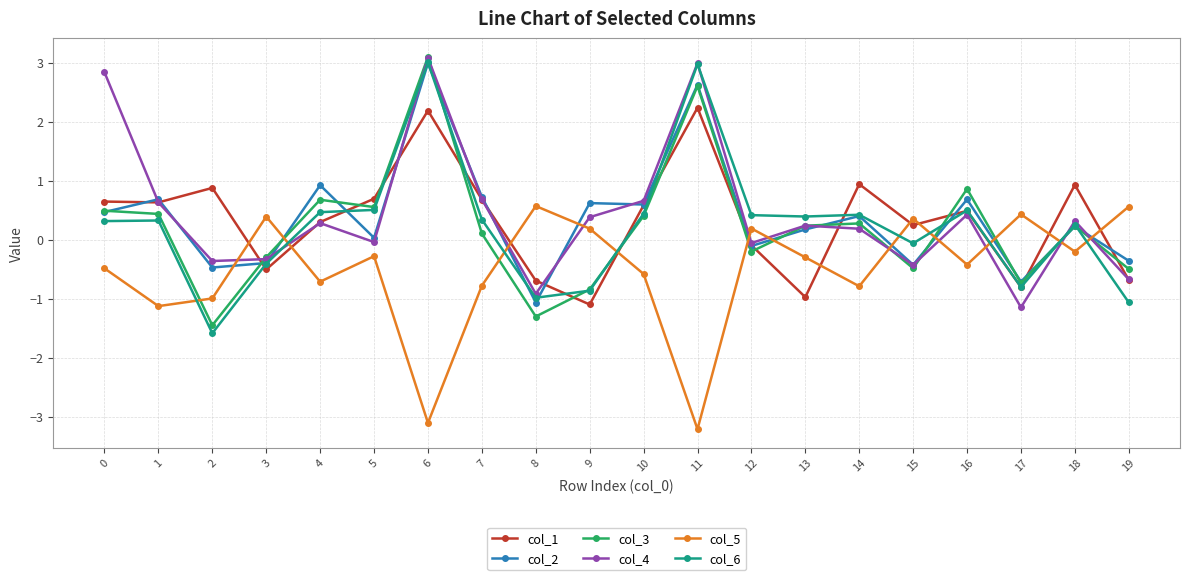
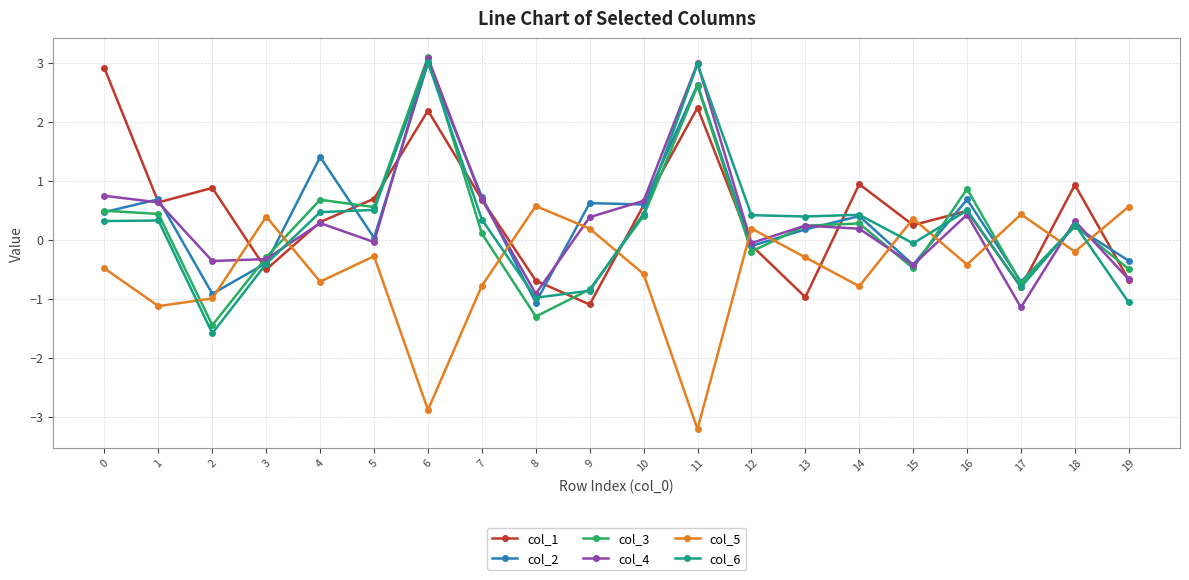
col_1, 0: 0.7 -> 2.9
col_4, 0: 2.8 -> 0.7
col_2, 2: -0.5 -> -0.9
col_2, 4: 0.9 -> 1.4
col_5, 6: -3.1 -> -2.9
